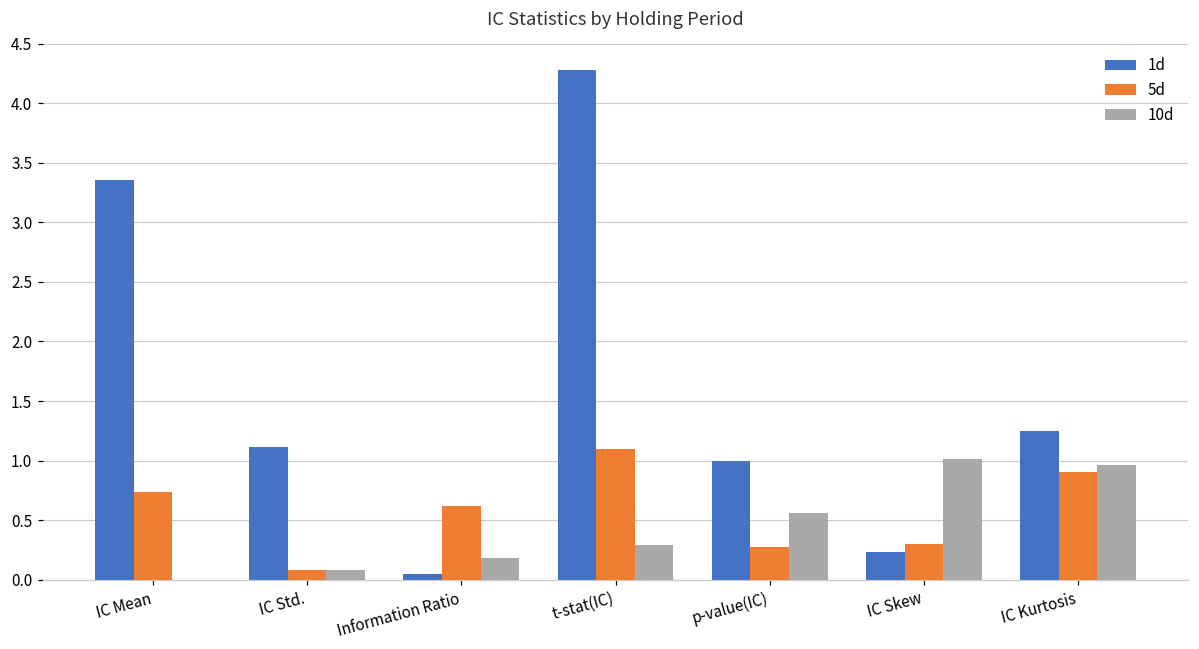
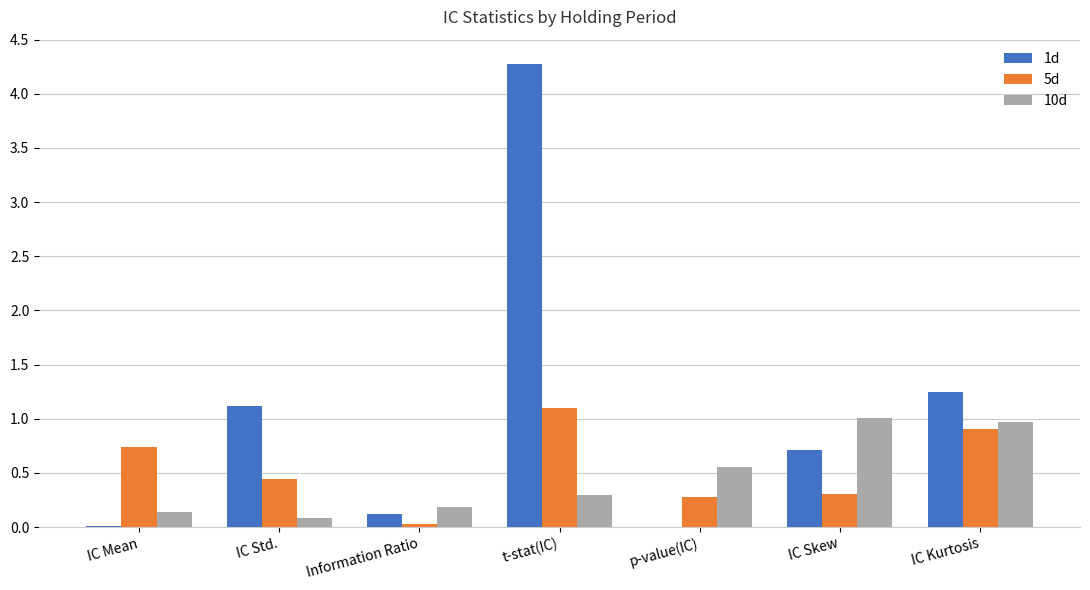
1d, IC Mean: 3.36 -> 0.01
10d, IC Mean: 0.00 -> 0.14
5d, IC Std.: 0.08 -> 0.44
1d, Information Ratio: 0.05 -> 0.12
5d, Information Ratio: 0.62 -> 0.03
1d, p-value(IC): 1 -> 0
1d, IC Skew: 0.23 -> 0.71
